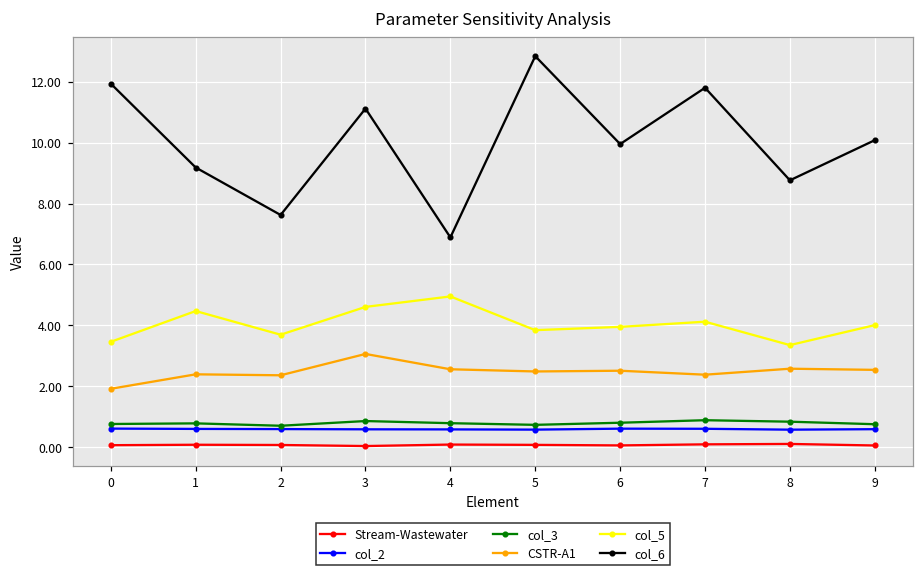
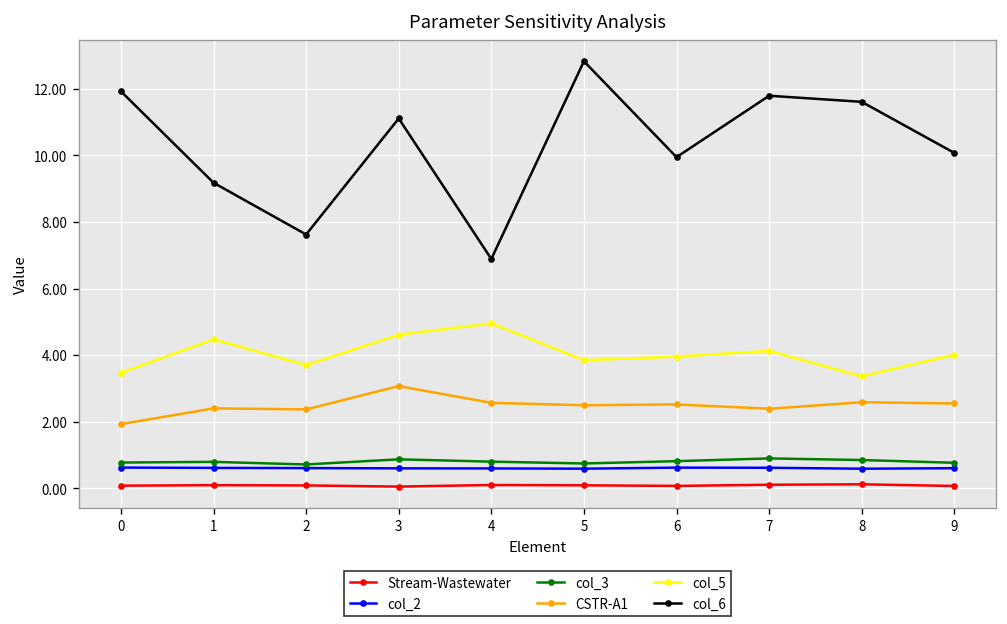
col_6, 8: 8.8 -> 11.6
